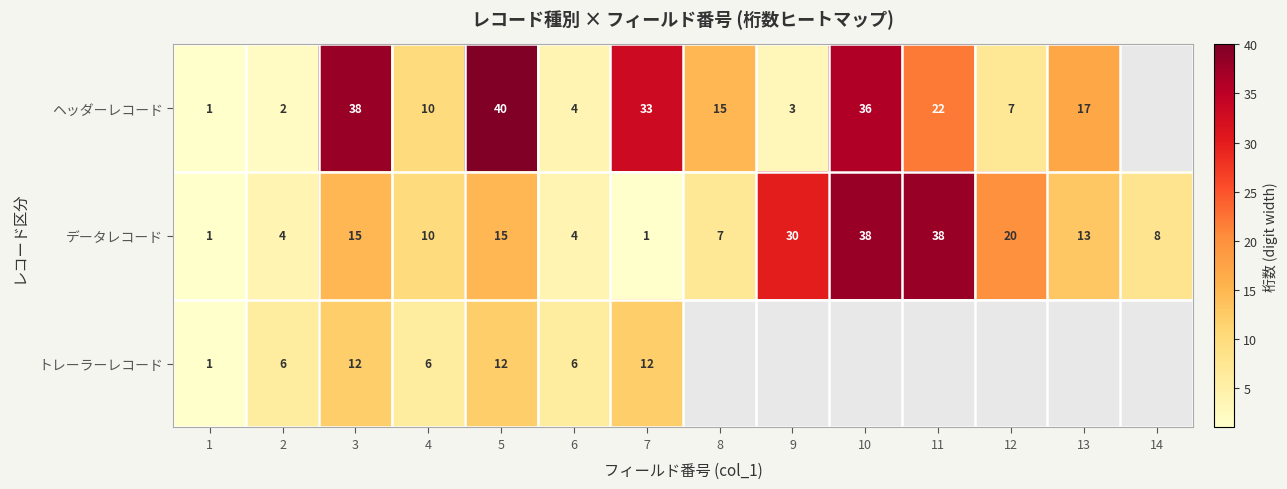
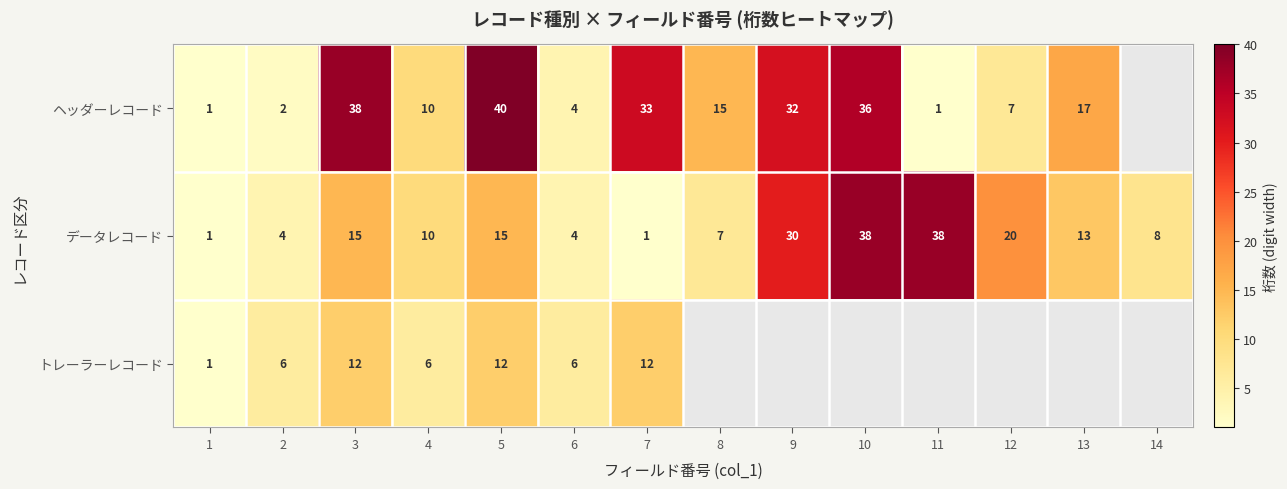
ヘッダーレコード, 9: 3 -> 32
ヘッダーレコード, 11: 22 -> 1
